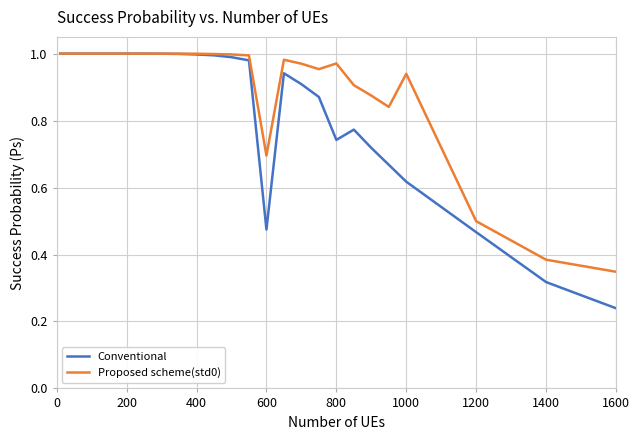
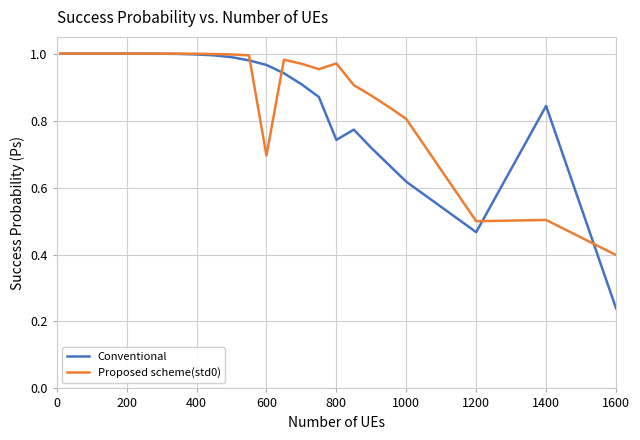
Conventional, 600: 0.47 -> 0.97
Proposed scheme(std0), 1000: 0.94 -> 0.80
Conventional, 1400: 0.32 -> 0.84
Proposed scheme(std0), 1400: 0.38 -> 0.50
Proposed scheme(std0), 1600: 0.35 -> 0.40
